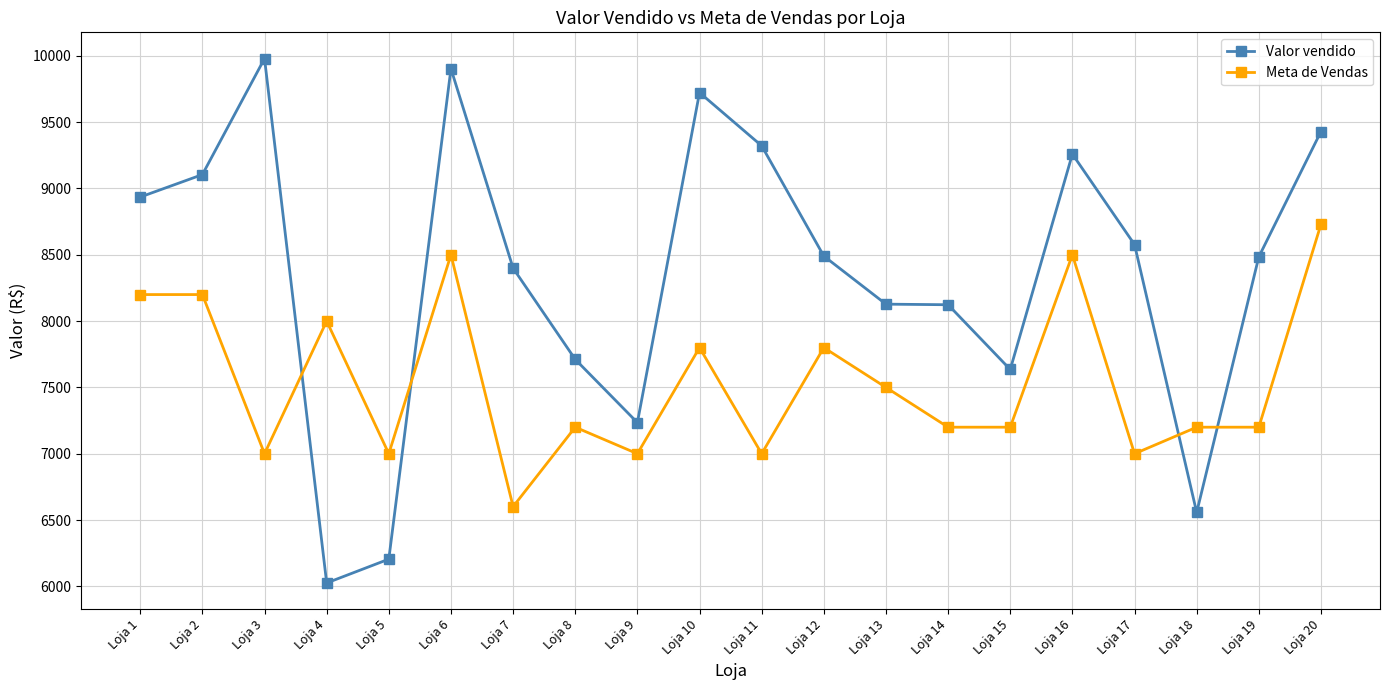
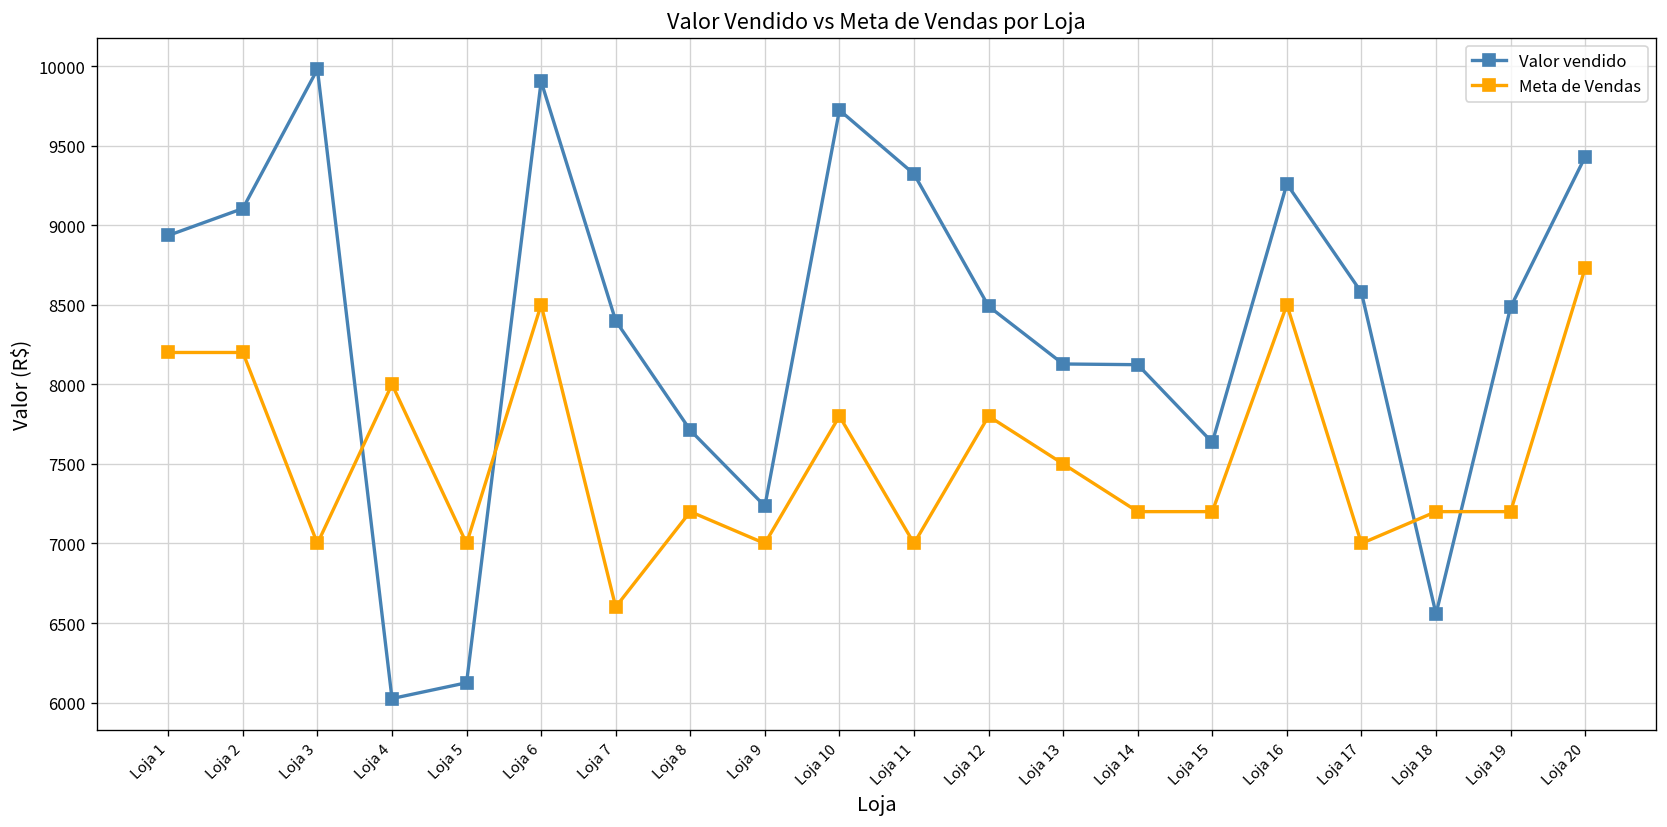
Valor vendido, Loja 5: 6210 -> 6120
